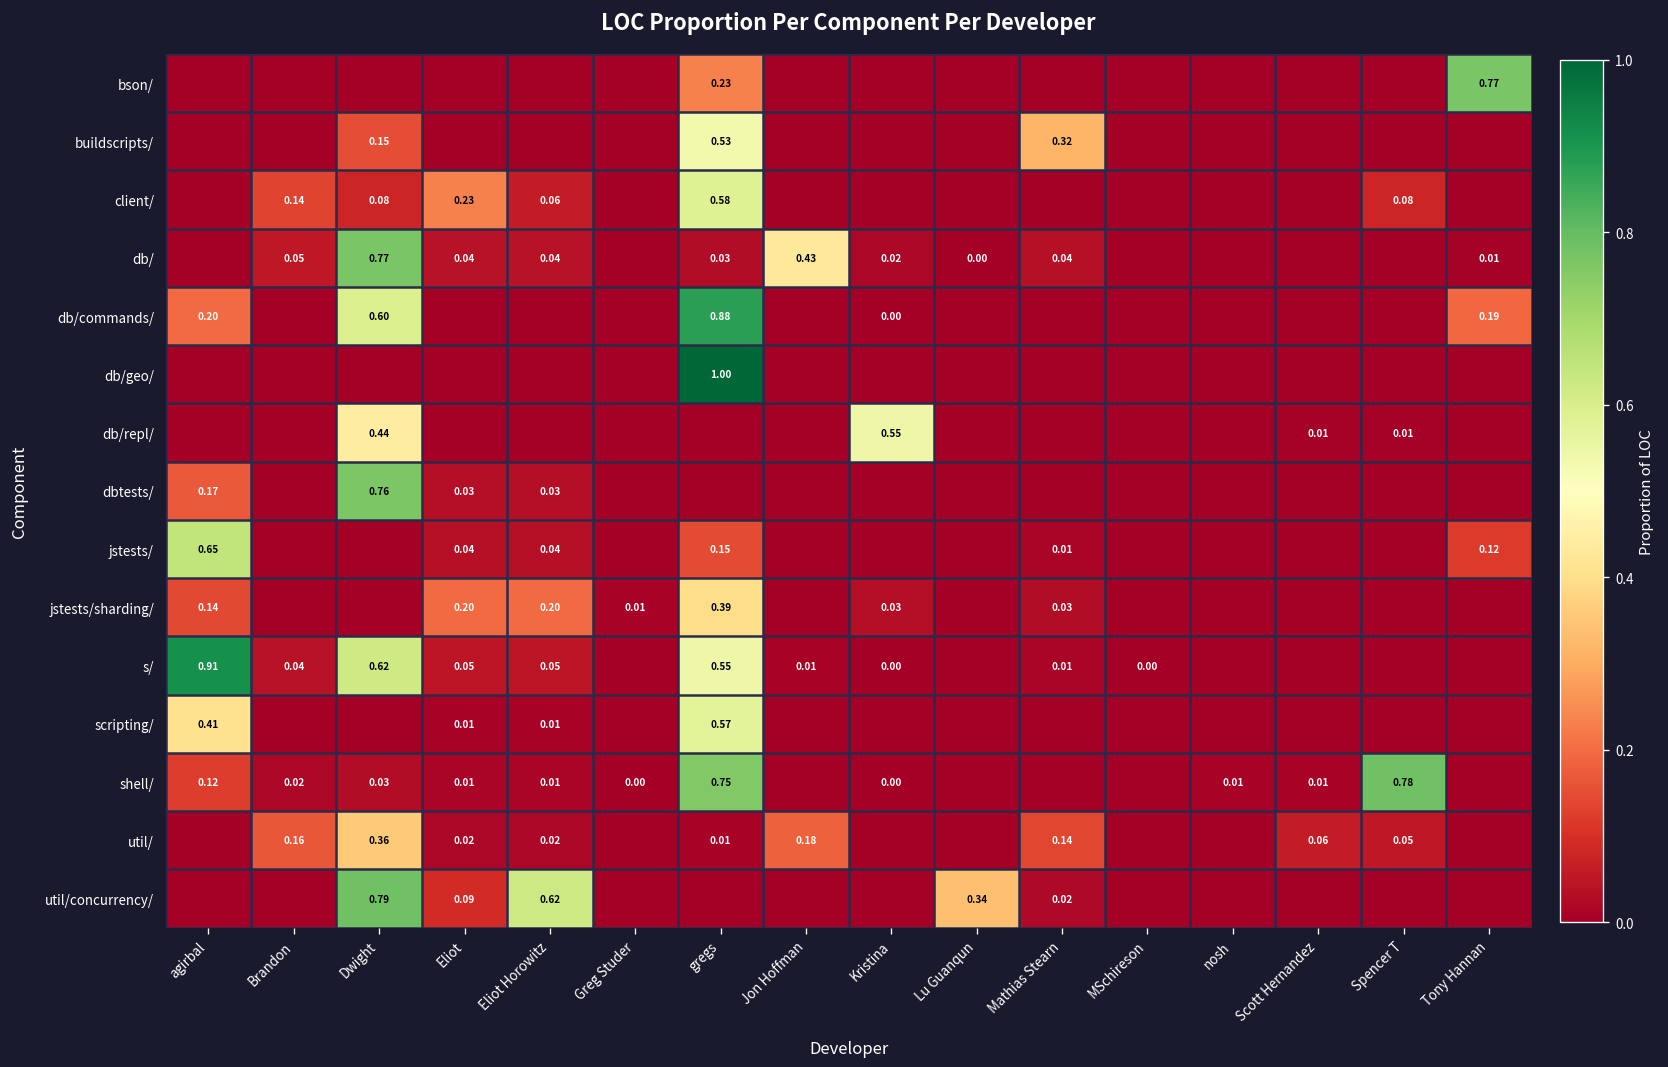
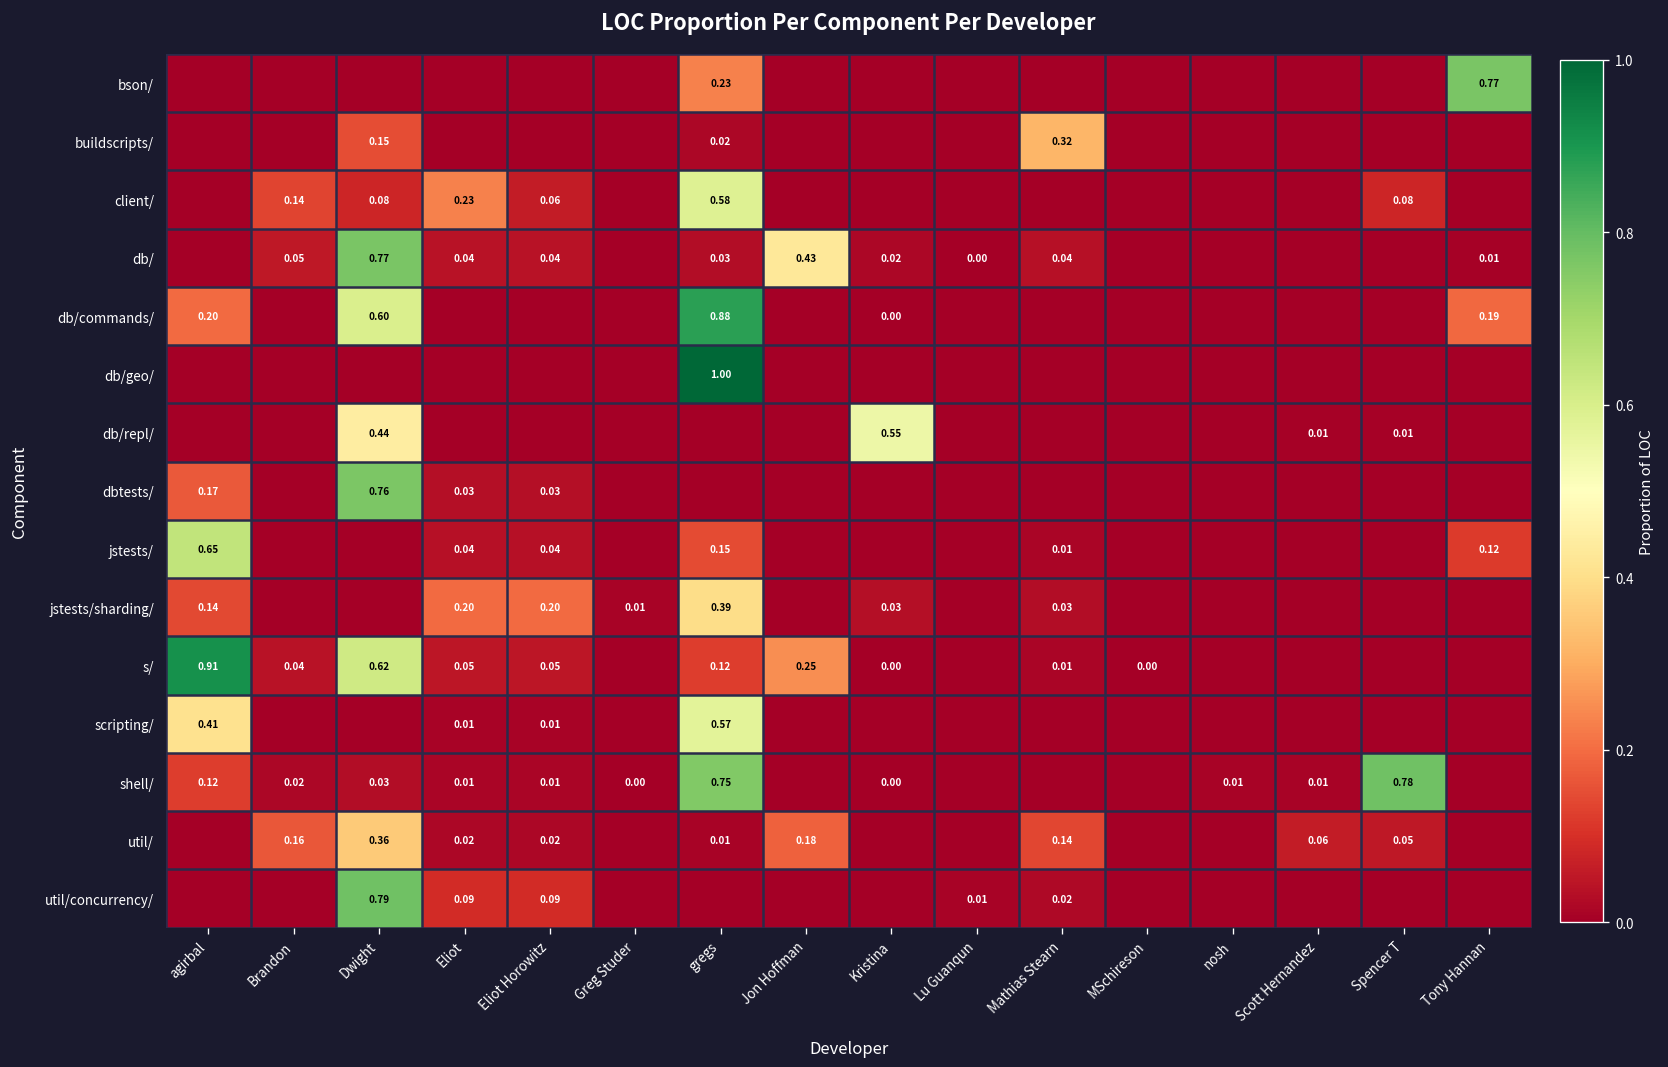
buildscripts/, gregs: 0.53 -> 0.02
s/, gregs: 0.55 -> 0.12
s/, Jon Hoffman: 0.01 -> 0.25
util/concurrency/, Eliot Horowitz: 0.62 -> 0.09
util/concurrency/, Lu Guanqun: 0.34 -> 0.01
